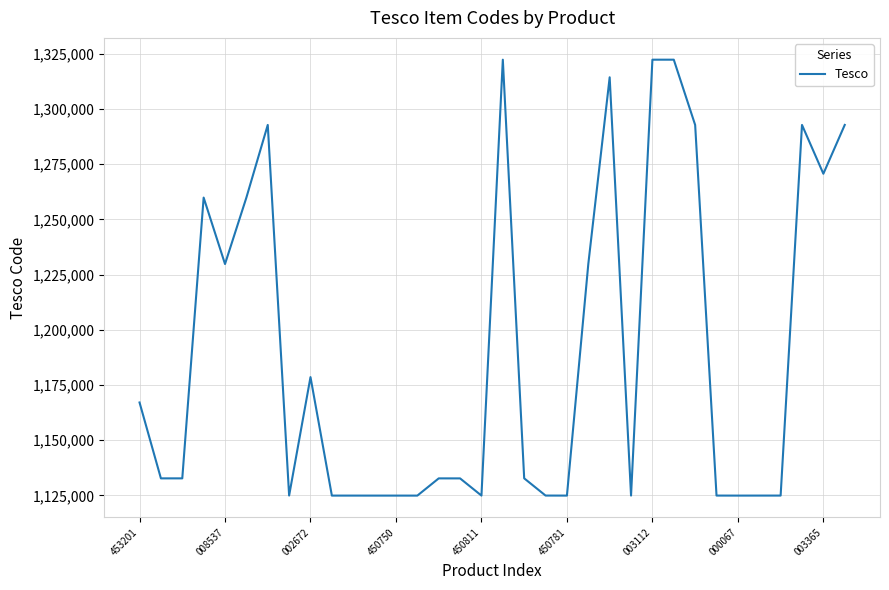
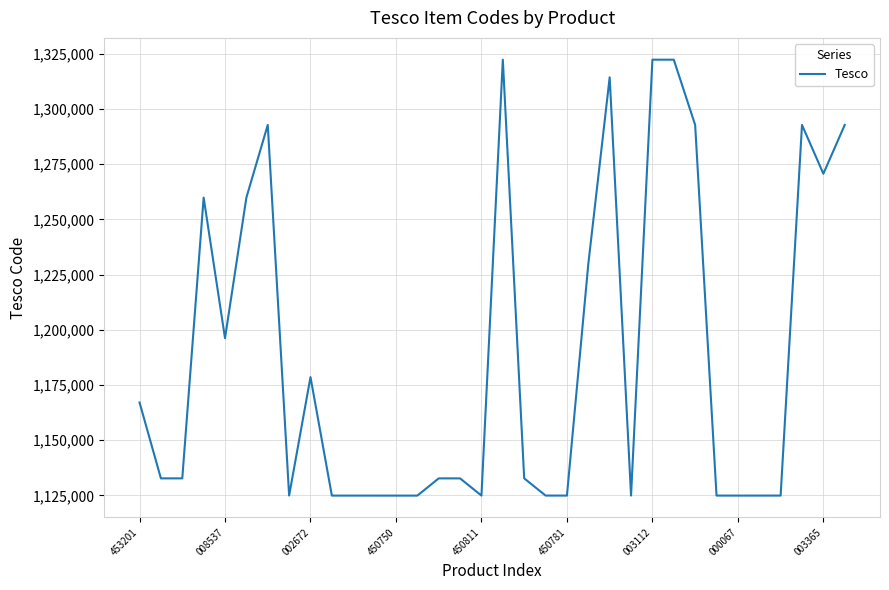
008537: 1,230,000 -> 1,196,000
